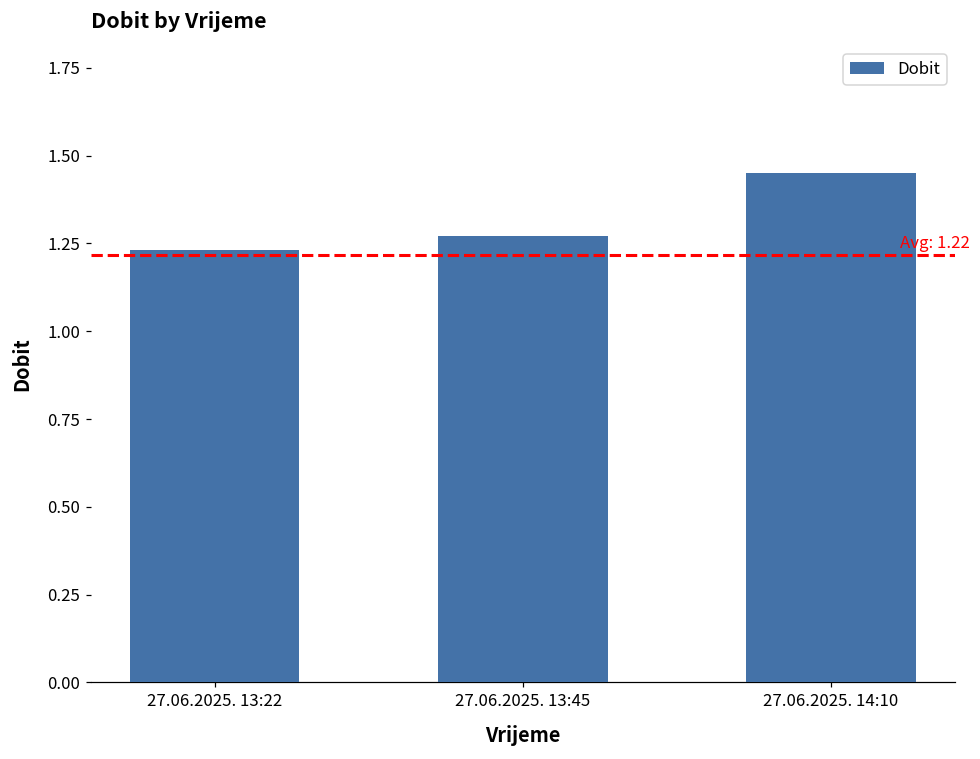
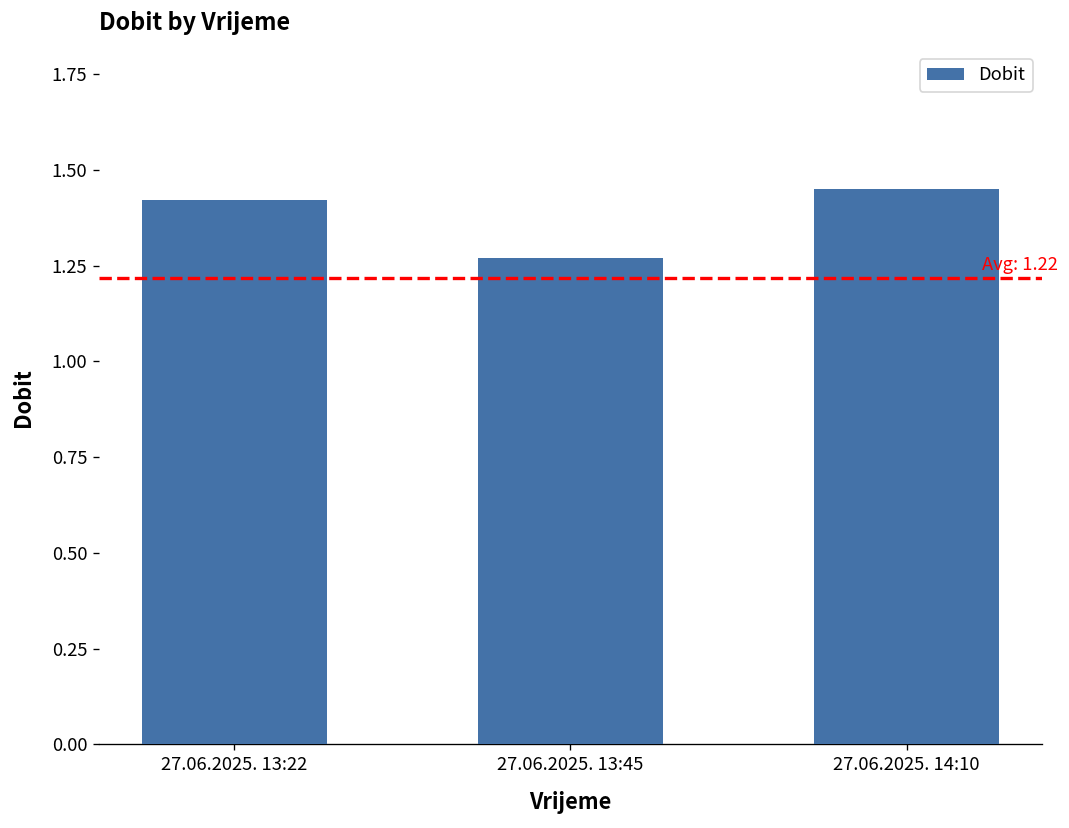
27.06.2025. 13:22: 1.23 -> 1.42
